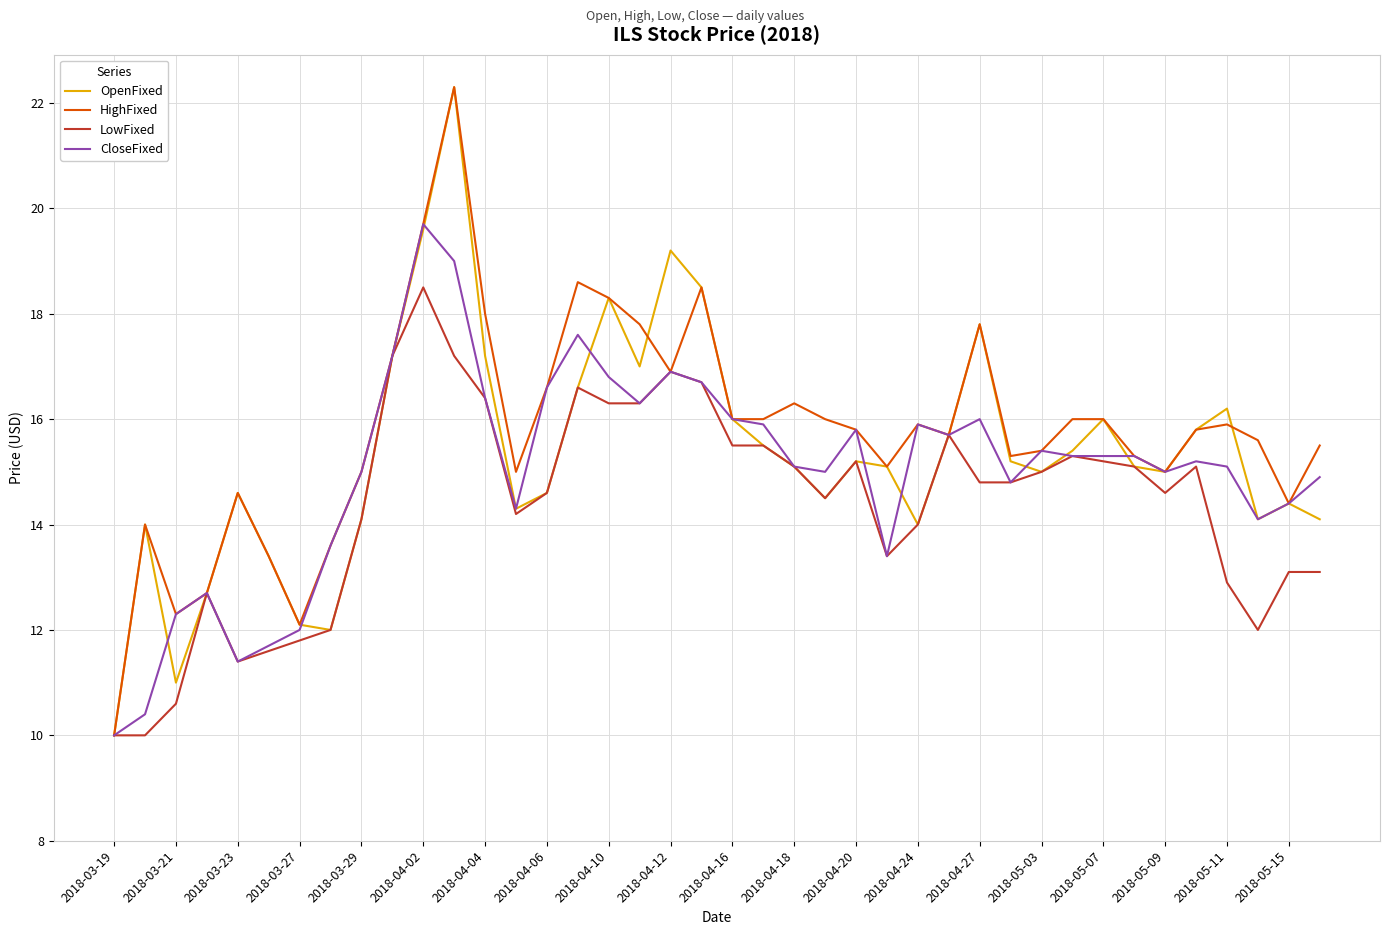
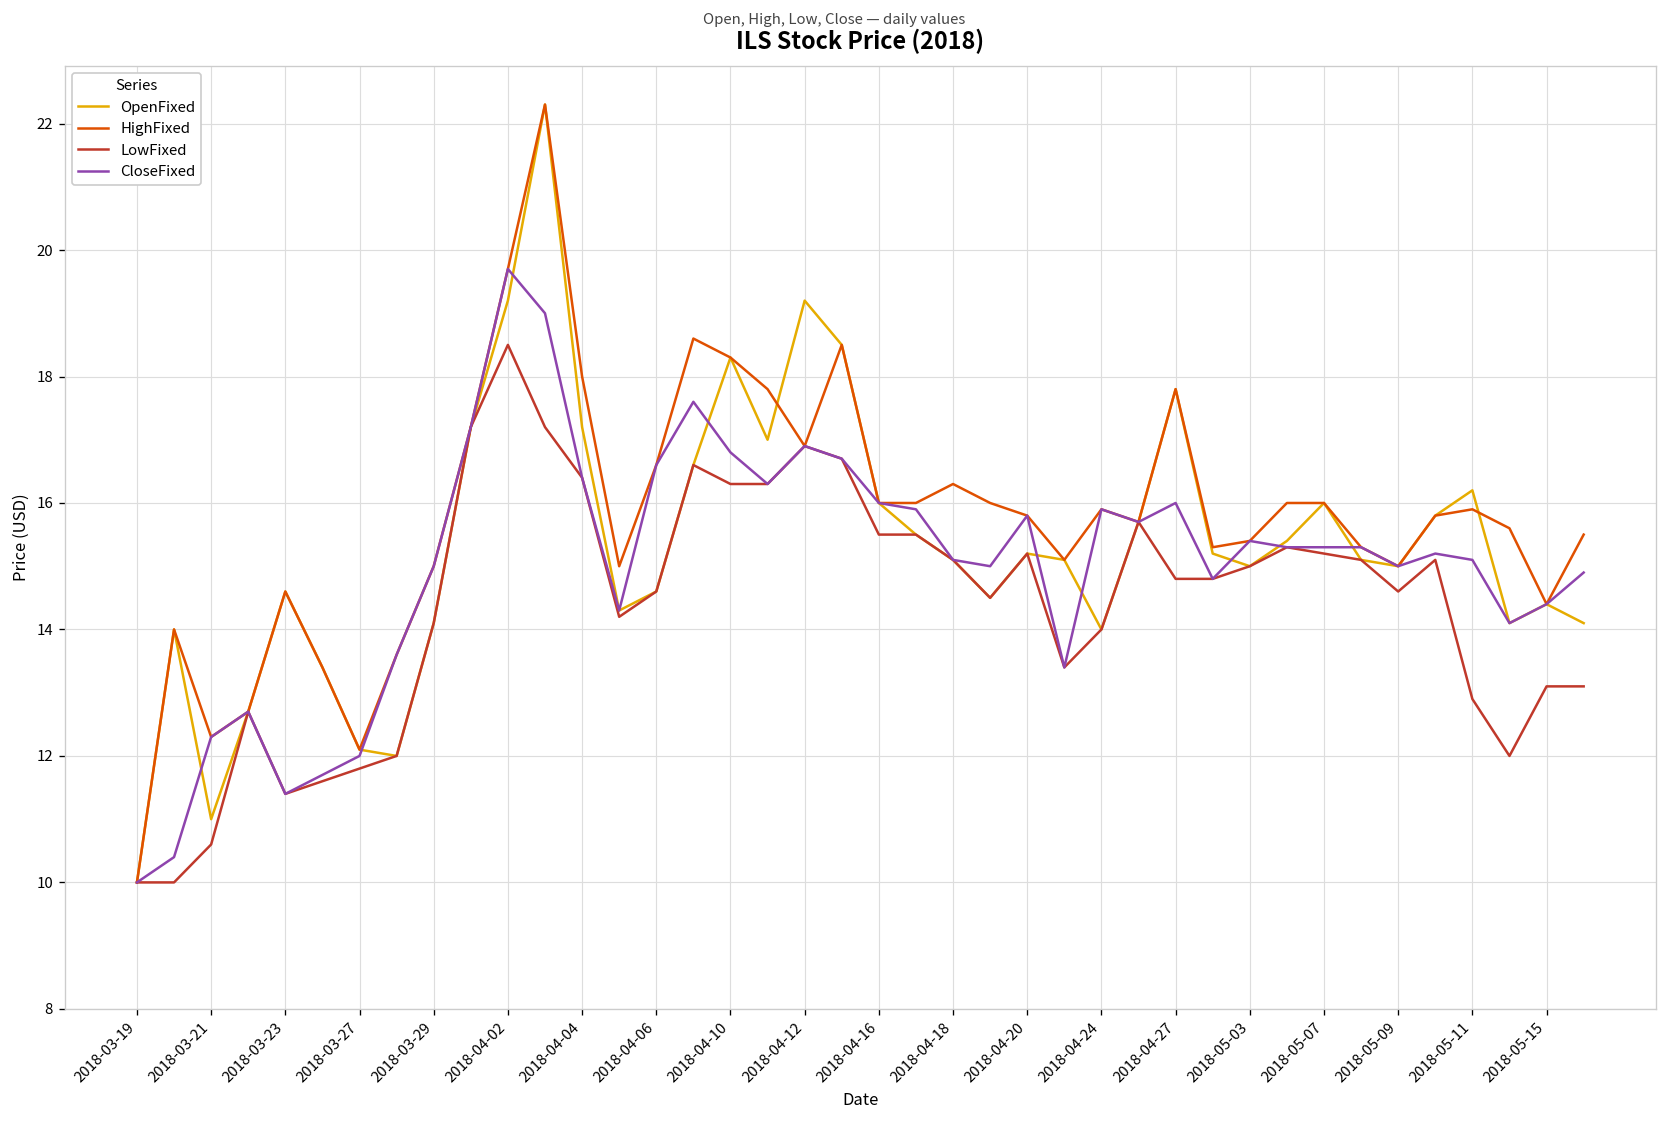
OpenFixed, 2018-04-02: 19.6 -> 19.2
